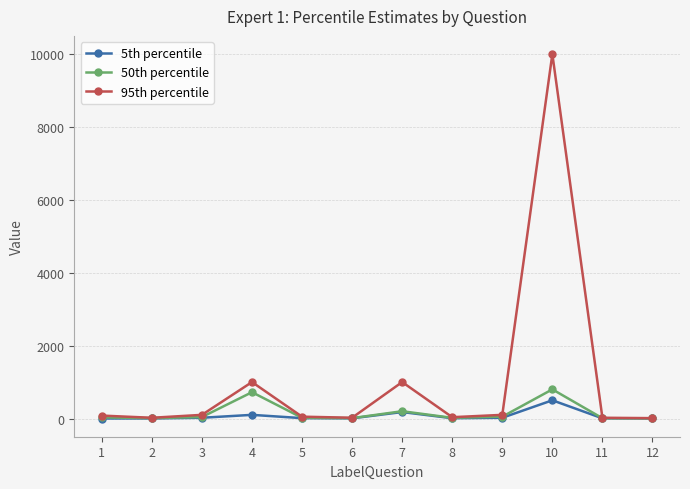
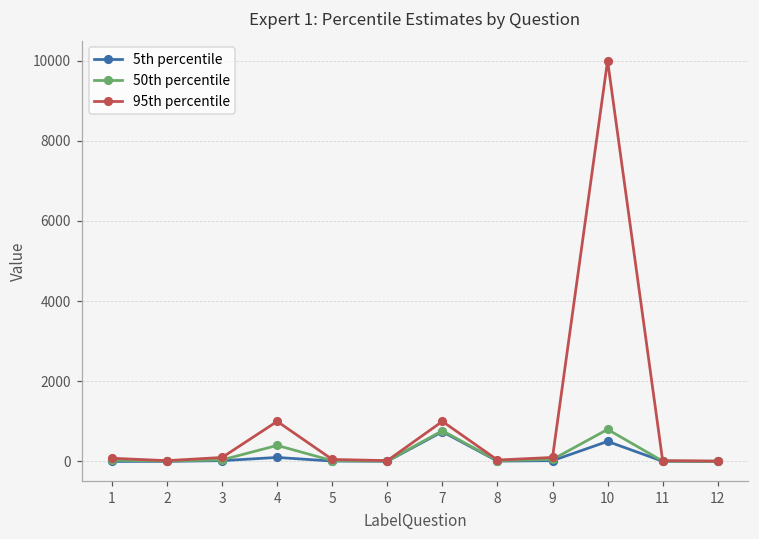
50th percentile, 4: 700 -> 400
5th percentile, 7: 200 -> 700
50th percentile, 7: 200 -> 800
